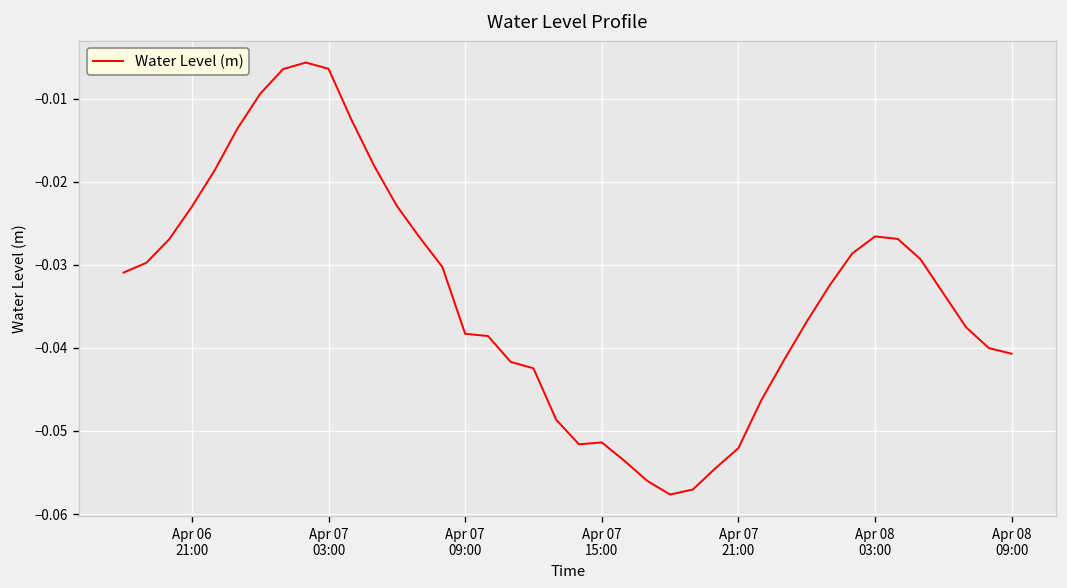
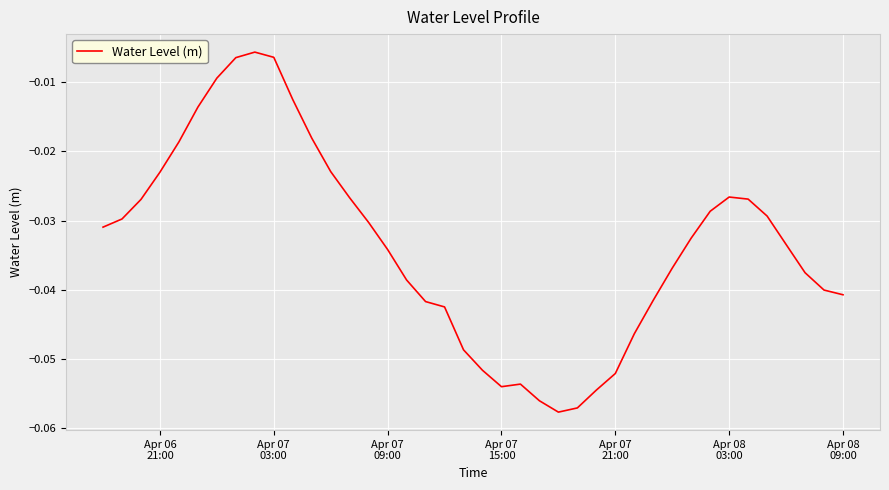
Apr 07 09:00: -0.038 -> -0.034
Apr 07 15:00: -0.051 -> -0.054
